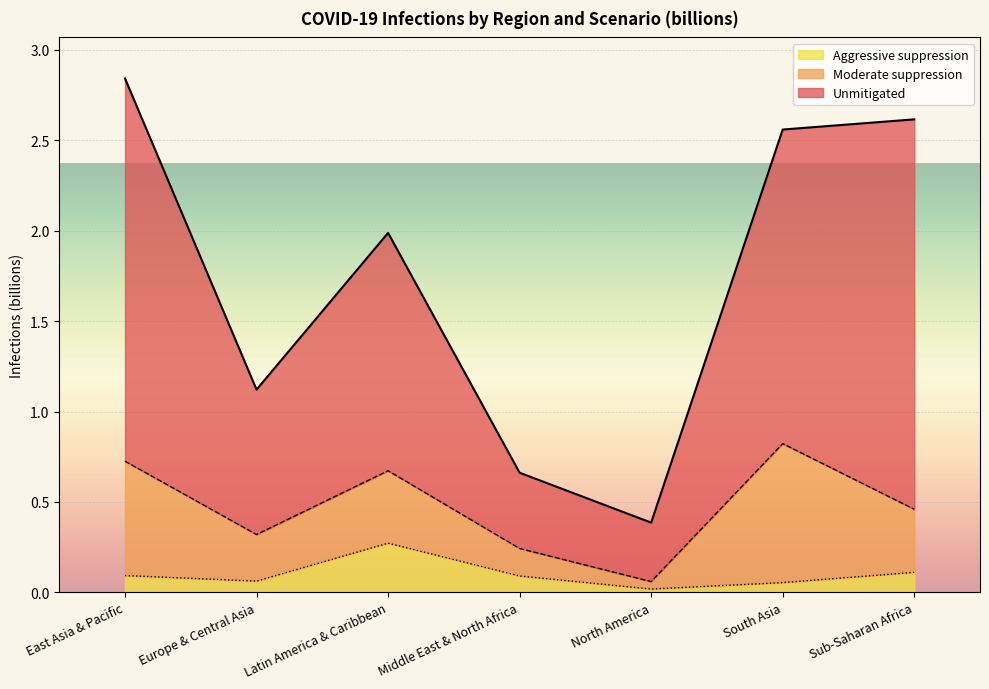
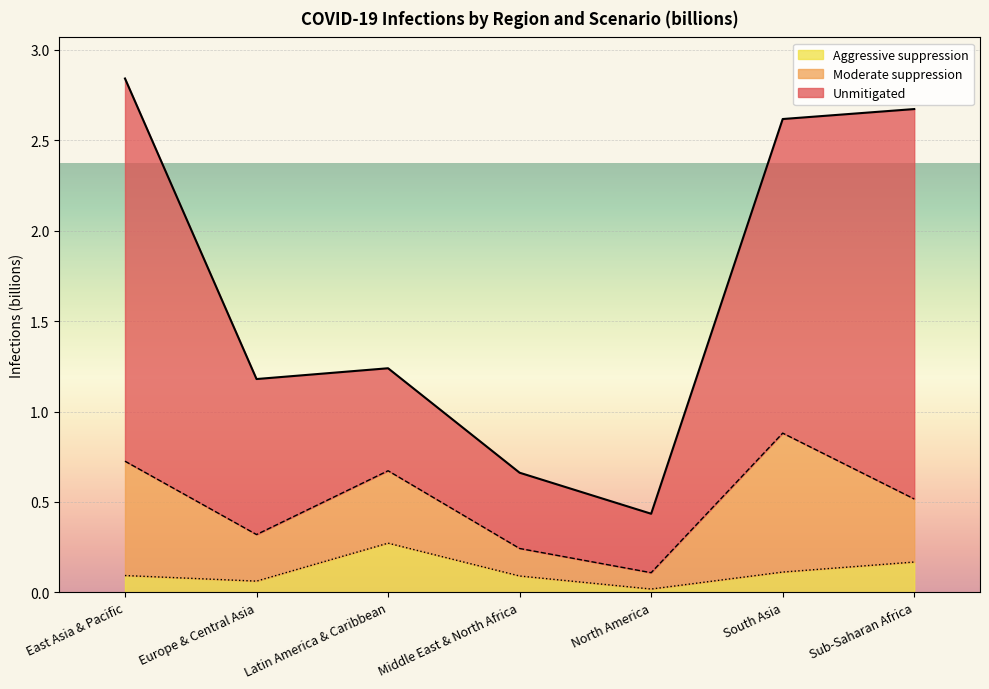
Unmitigated, Europe & Central Asia: 0.80 -> 0.86
Unmitigated, Latin America & Caribbean: 1.32 -> 0.57
Moderate suppression, North America: 0.04 -> 0.09
Aggressive suppression, South Asia: 0.05 -> 0.11
Aggressive suppression, Sub-Saharan Africa: 0.11 -> 0.17
